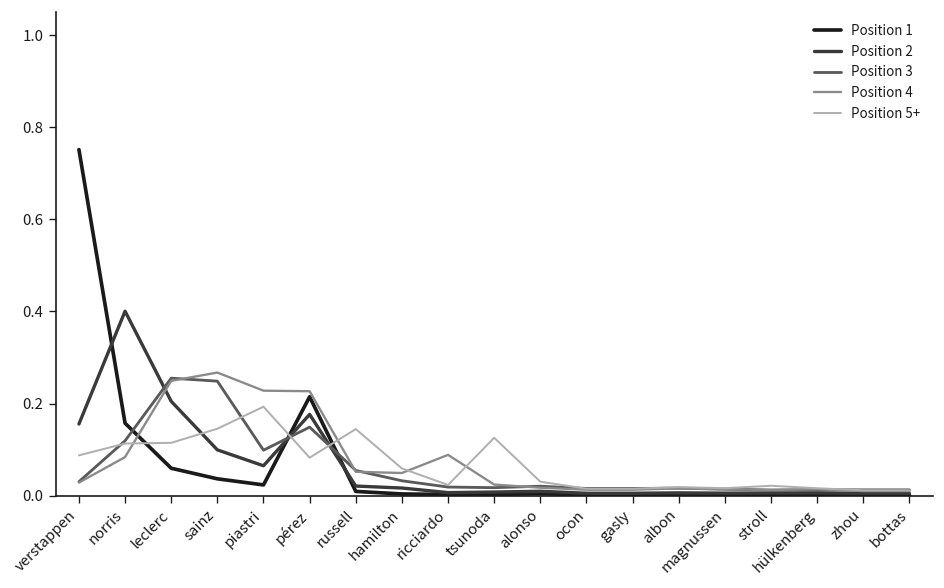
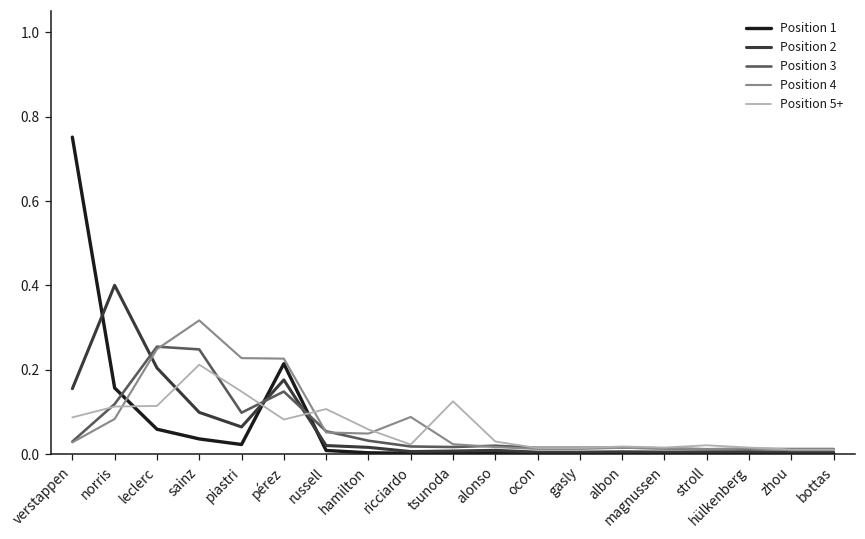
Position 4, sainz: 0.27 -> 0.32
Position 5+, sainz: 0.15 -> 0.21
Position 5+, piastri: 0.19 -> 0.15
Position 5+, russell: 0.14 -> 0.11
